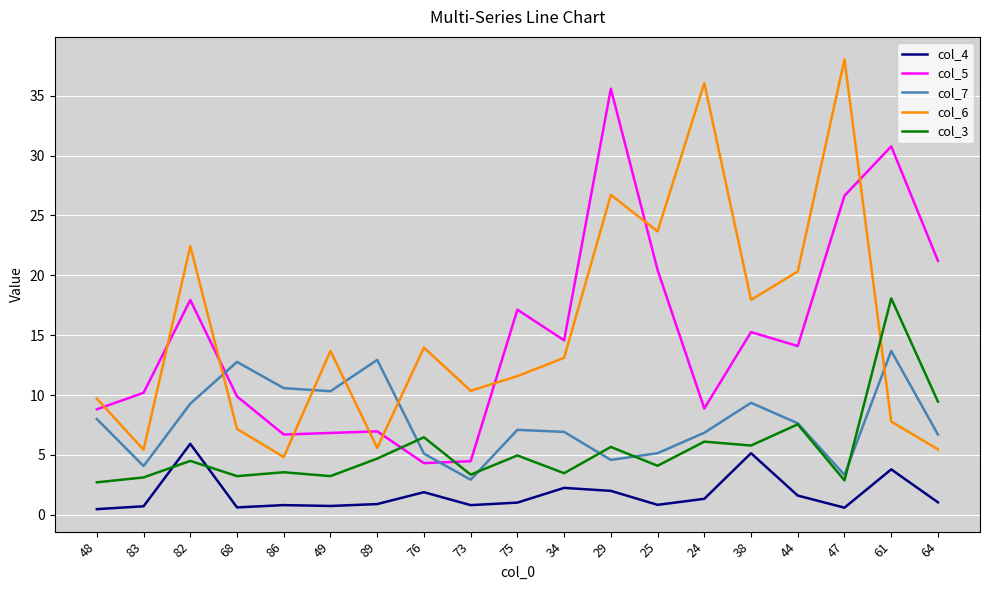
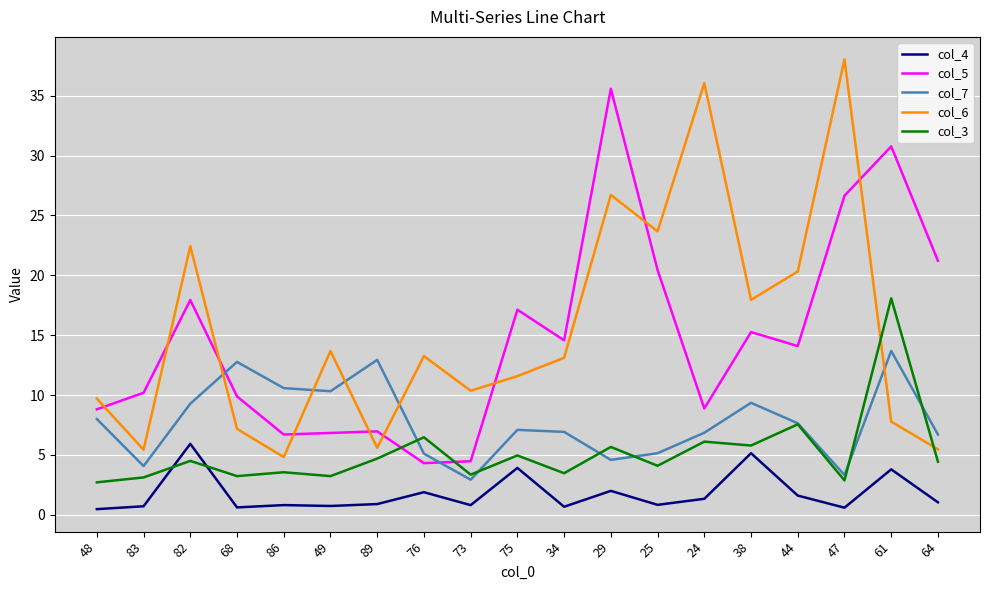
col_6, 76: 14.0 -> 13.3
col_4, 75: 1.0 -> 3.9
col_4, 34: 2.2 -> 0.7
col_3, 64: 9.4 -> 4.4
